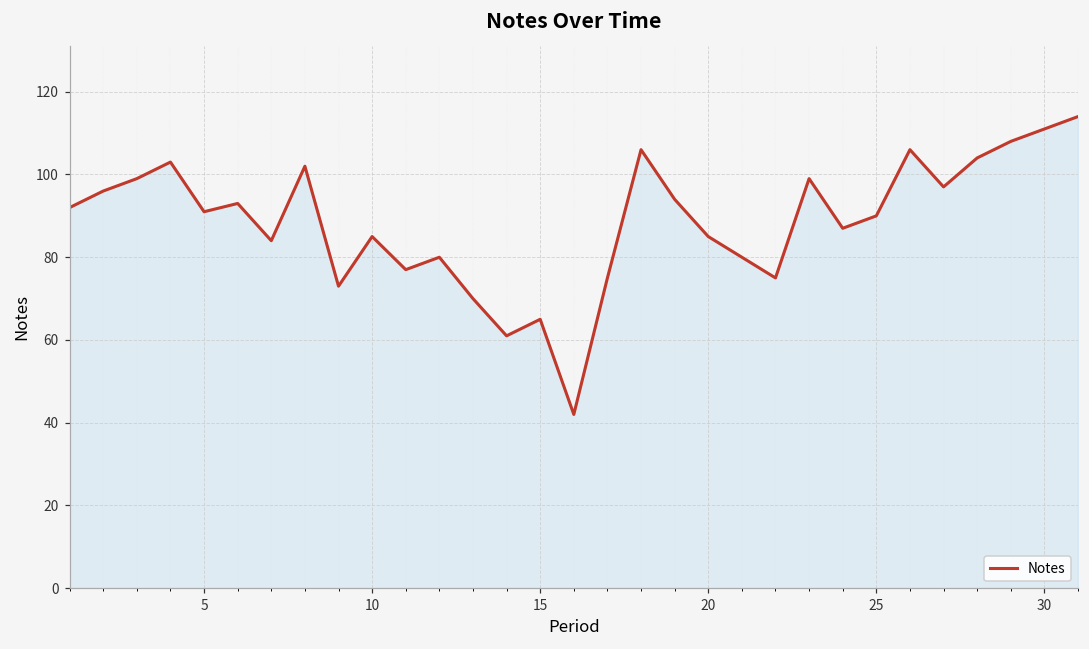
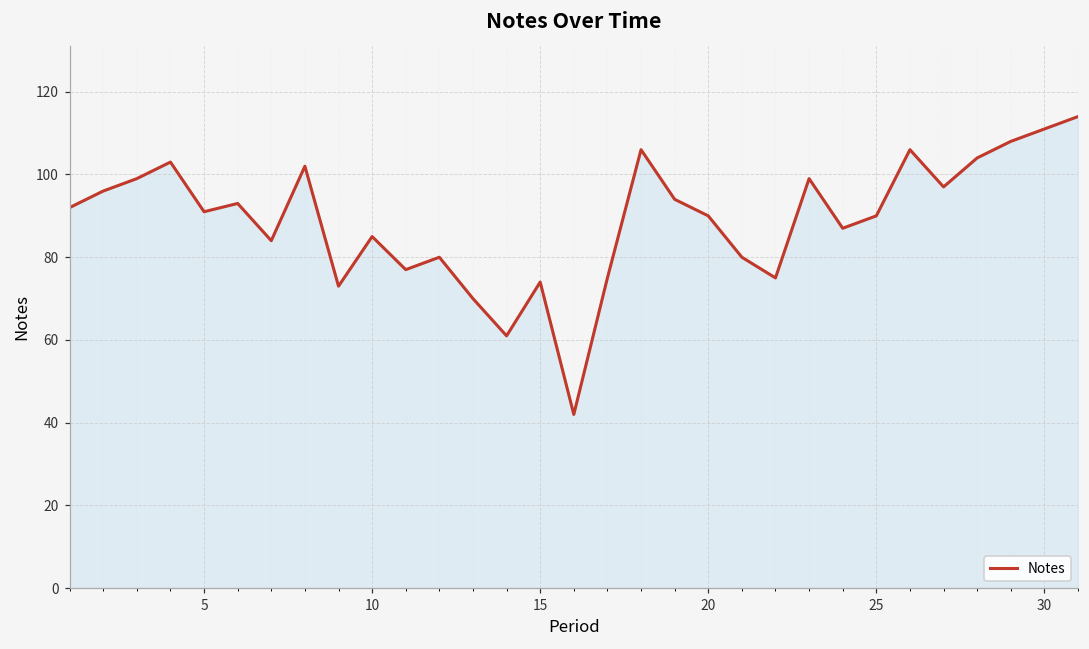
15: 65 -> 74
20: 85 -> 90
